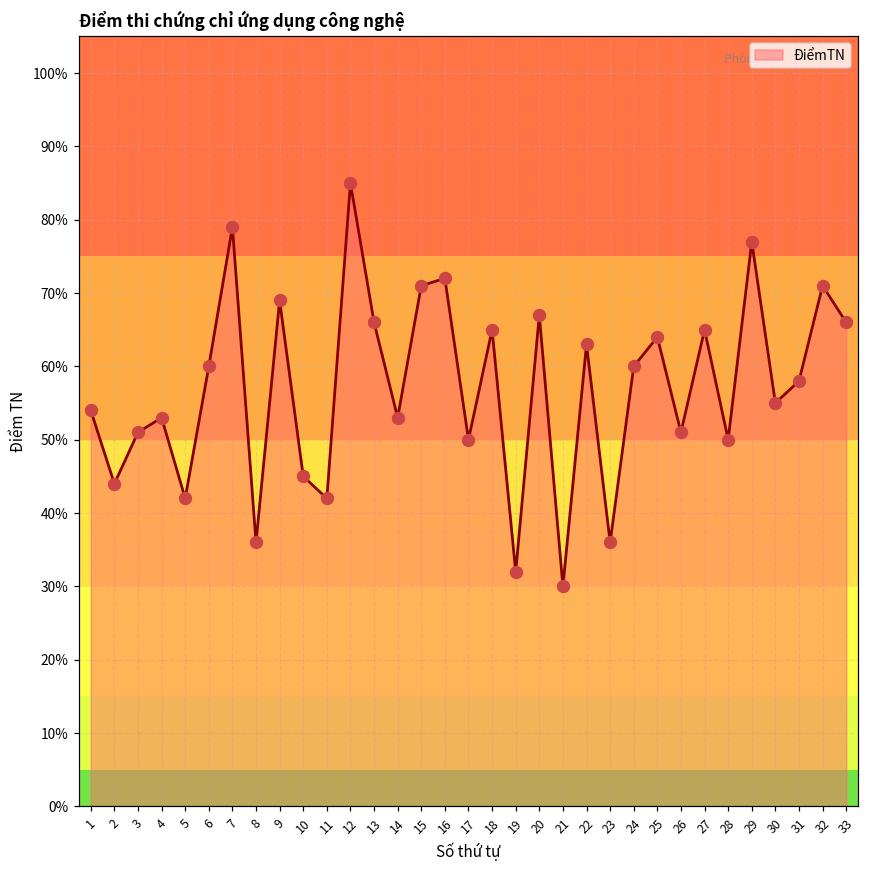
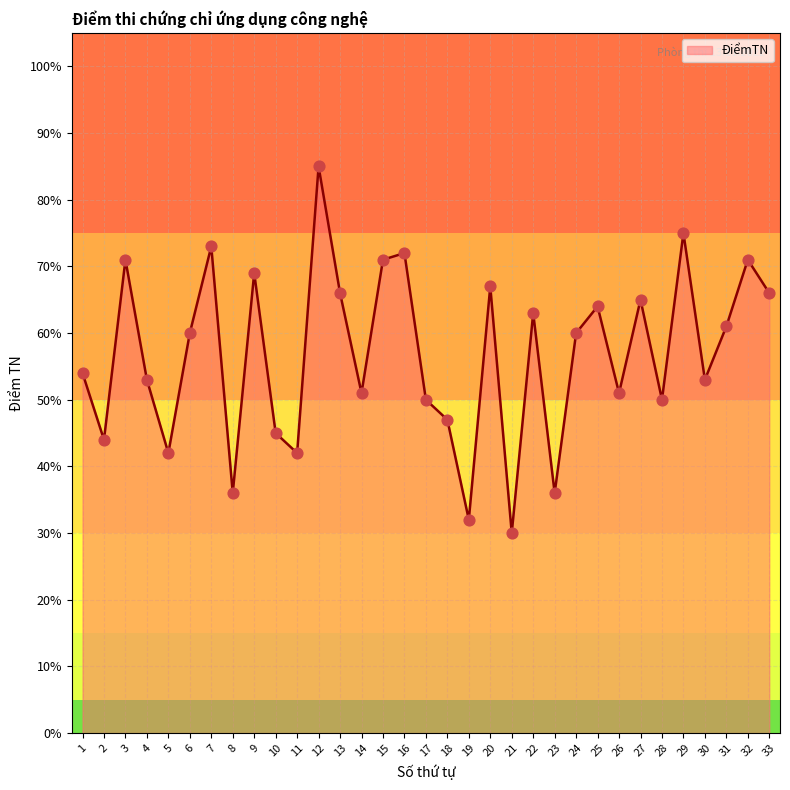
3: 51% -> 71%
7: 79% -> 73%
14: 53% -> 51%
18: 65% -> 47%
29: 77% -> 75%
30: 55% -> 53%
31: 58% -> 61%
